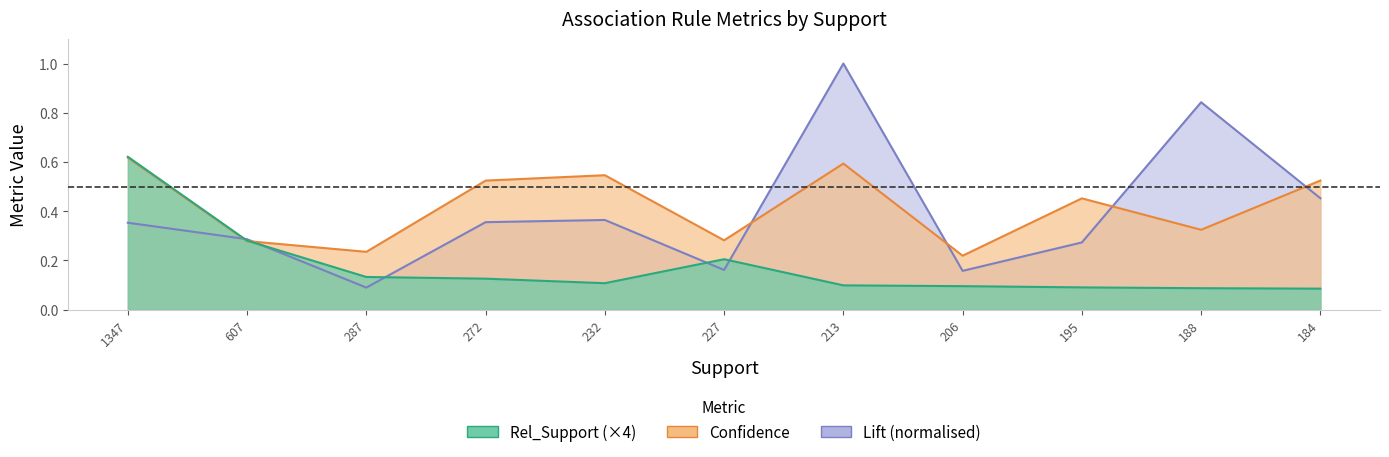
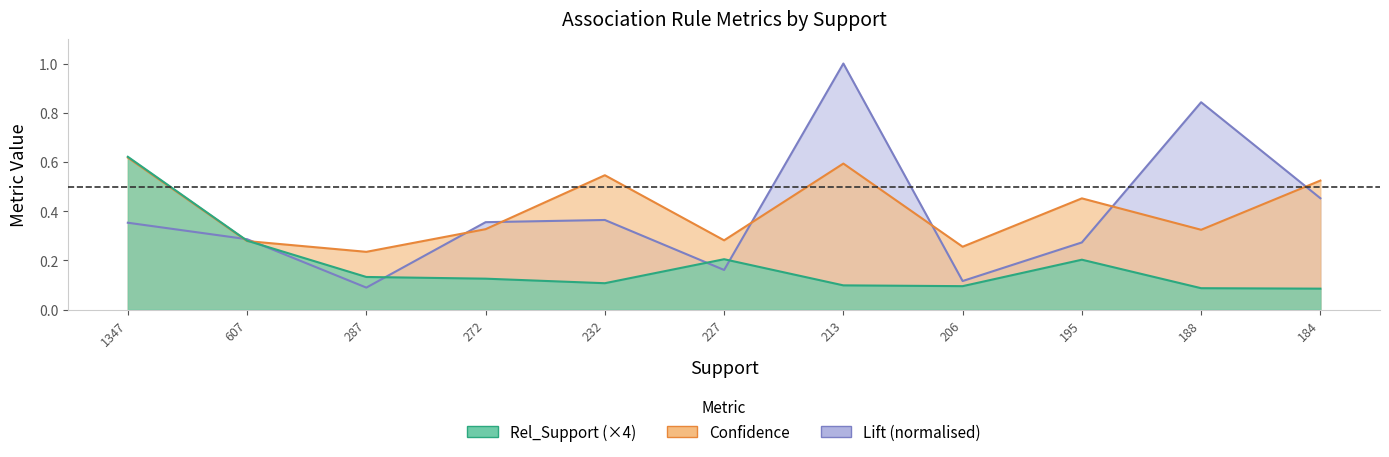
Confidence, 272: 0.52 -> 0.33
Lift (normalised), 206: 0.16 -> 0.12
Confidence, 206: 0.22 -> 0.26
Rel_Support (×4), 195: 0.09 -> 0.20
